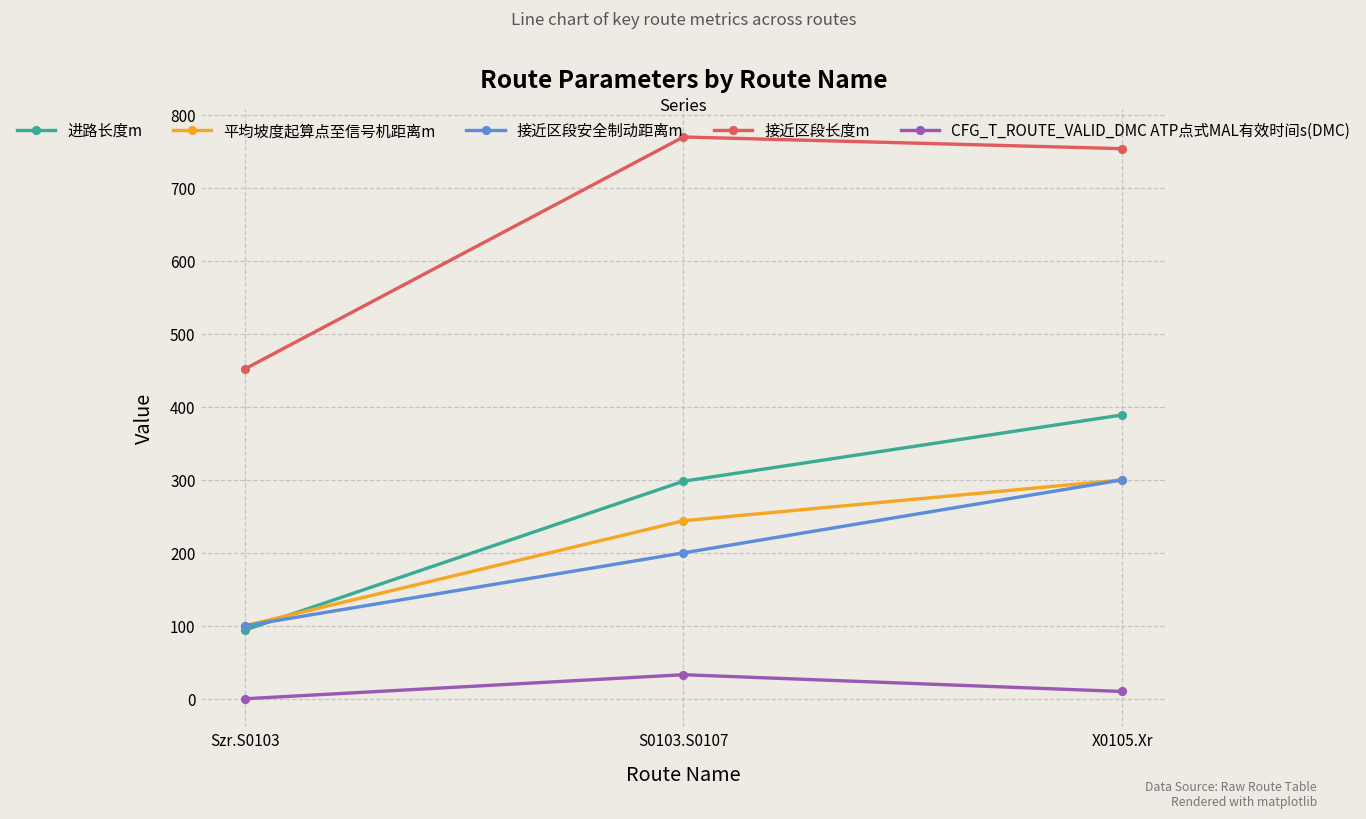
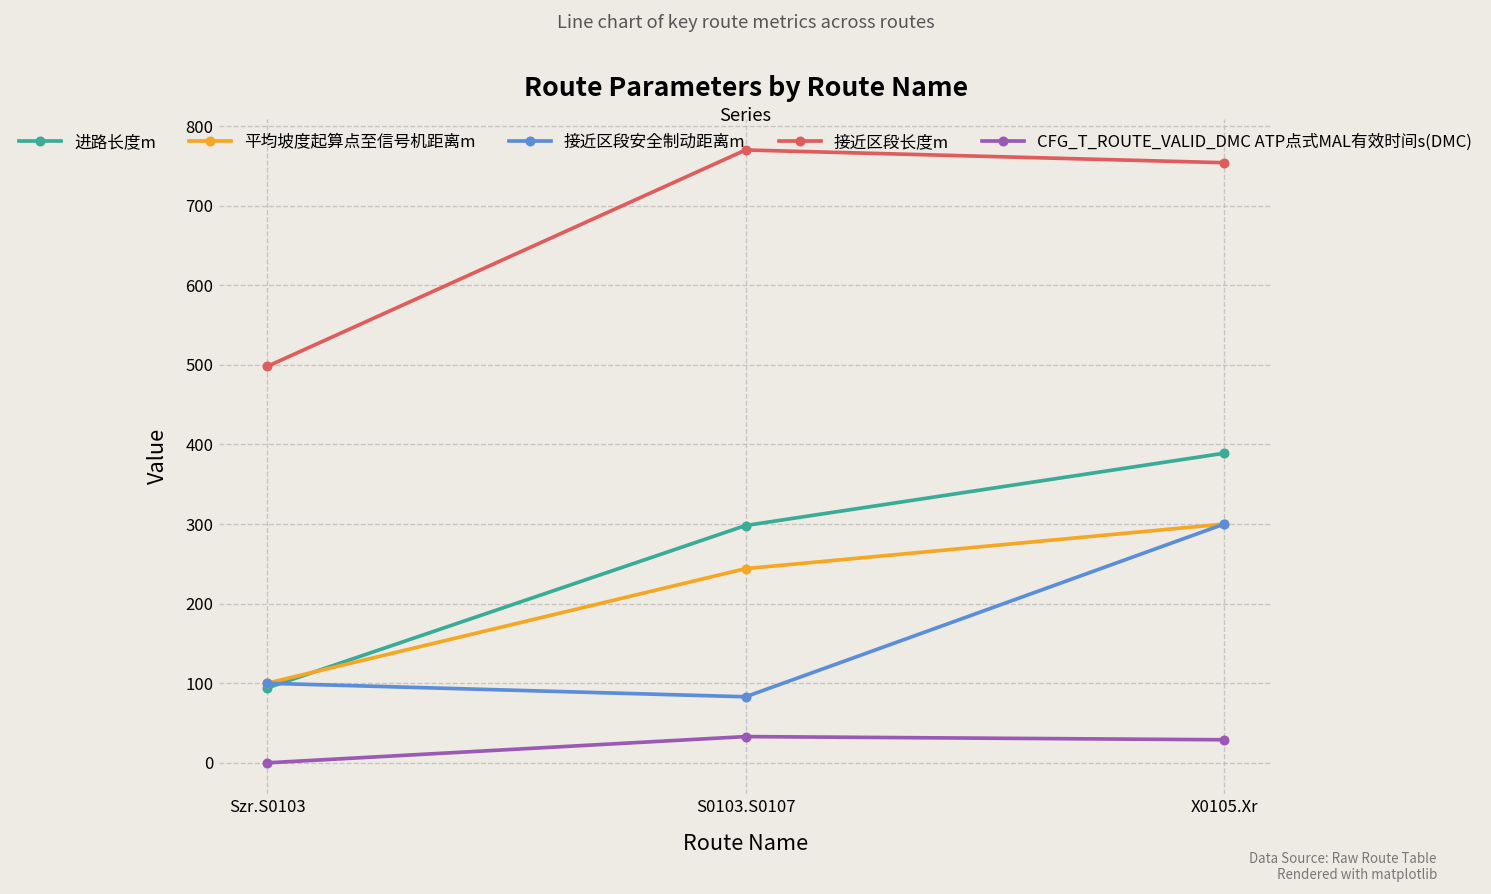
接近区段长度m, Szr.S0103: 450 -> 500
接近区段安全制动距离m, S0103.S0107: 200 -> 80
CFG_T_ROUTE_VALID_DMC ATP点式MAL有效时间s(DMC), X0105.Xr: 10 -> 30
